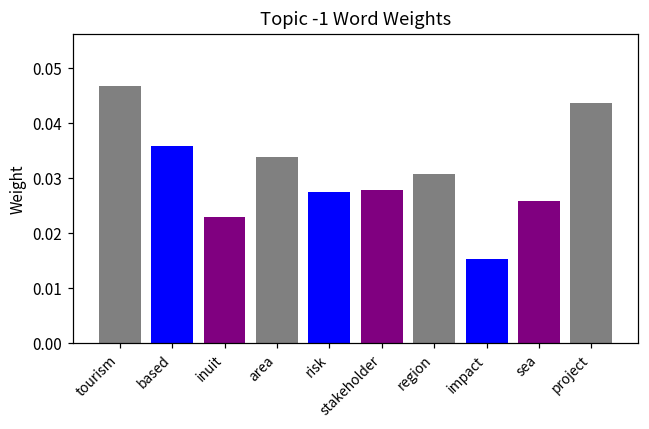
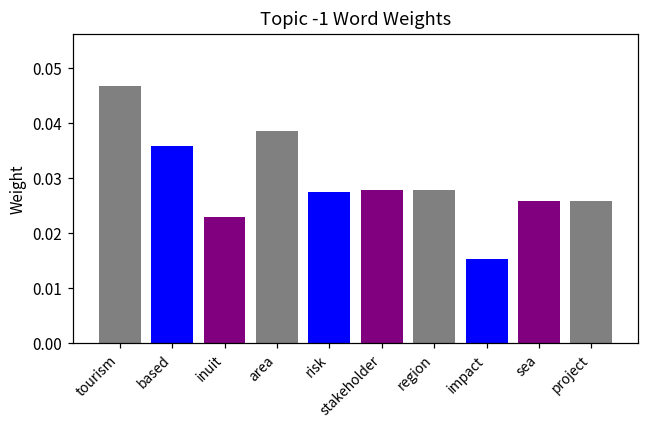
area: 0.034 -> 0.039
region: 0.031 -> 0.028
project: 0.044 -> 0.026
